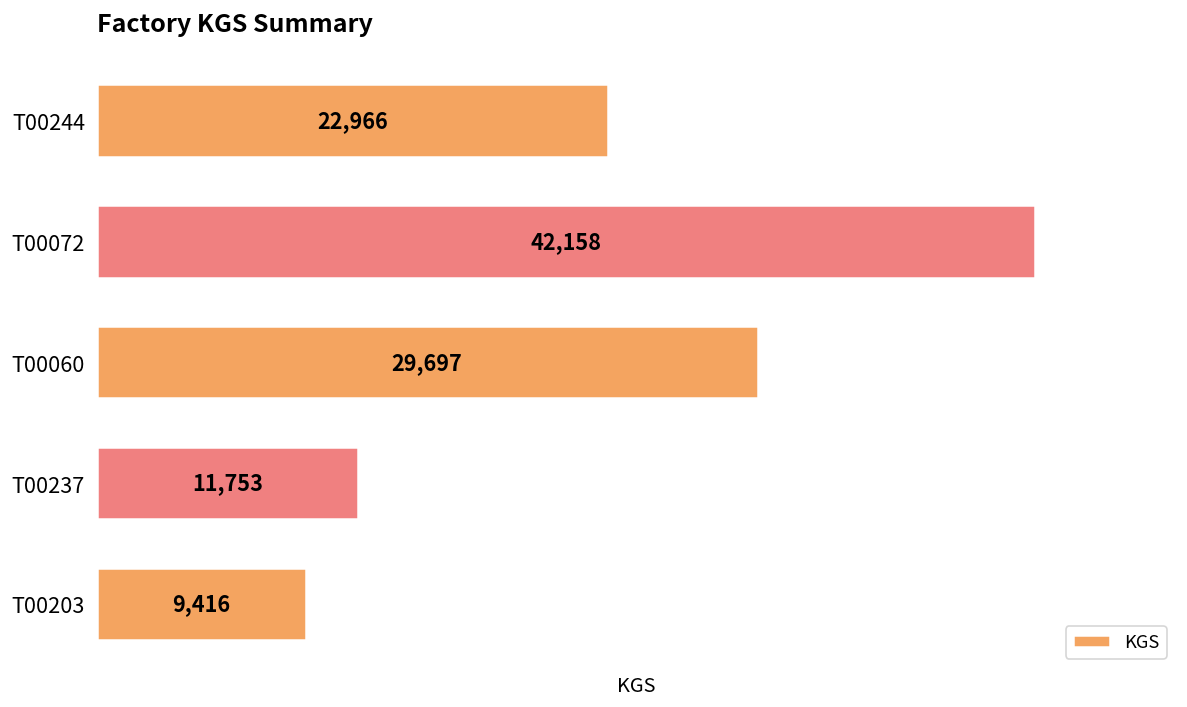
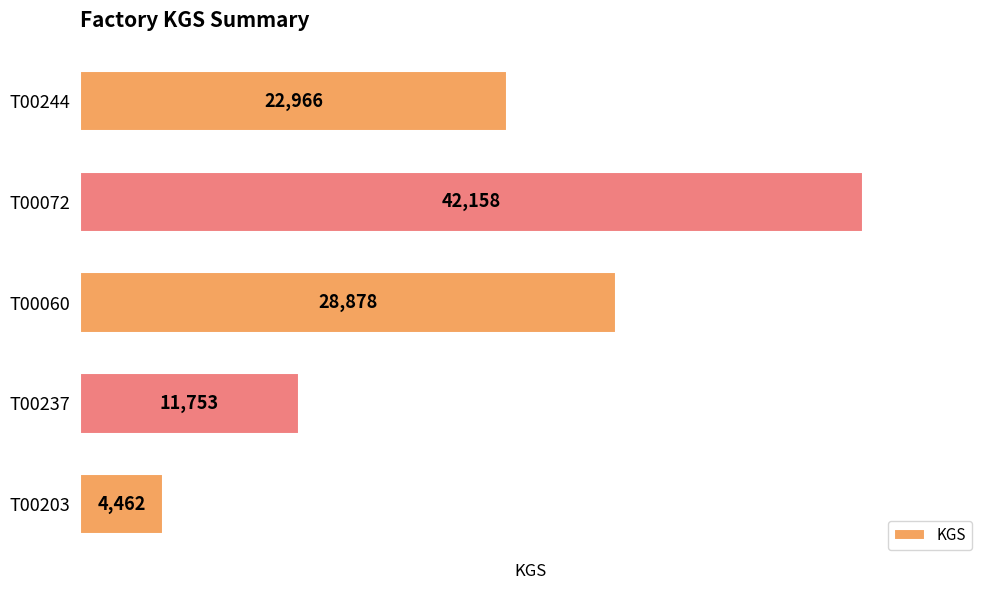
T00060: 29,697 -> 28,878
T00203: 9,416 -> 4,462
